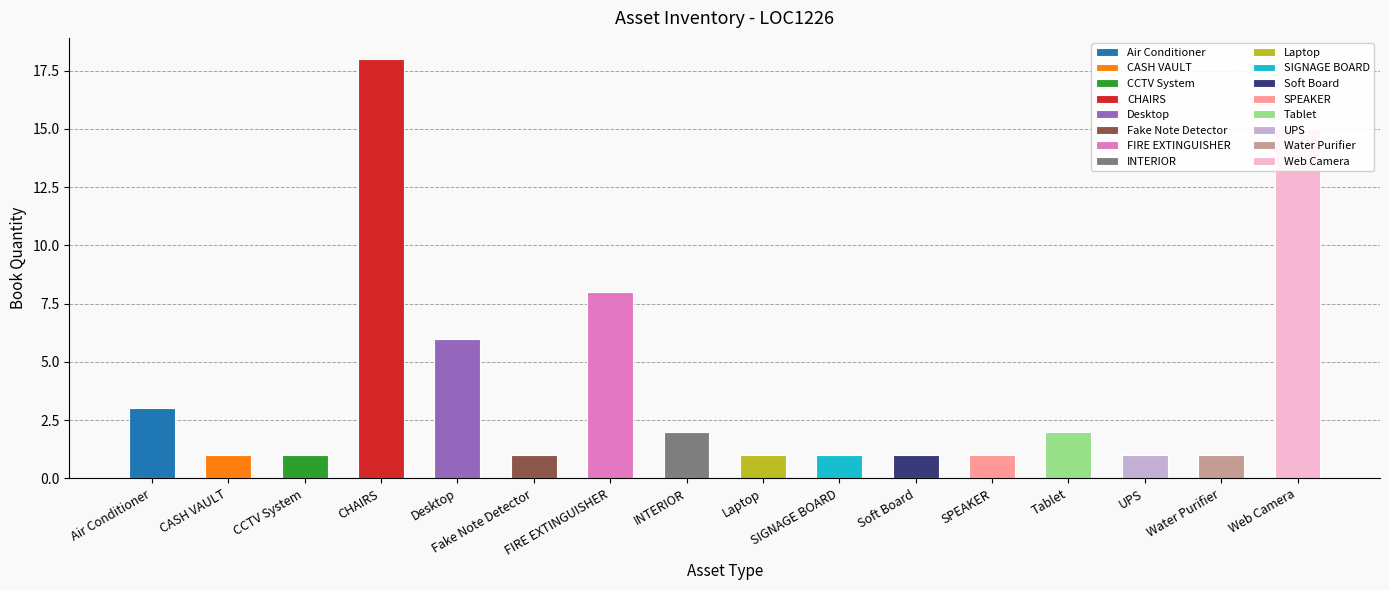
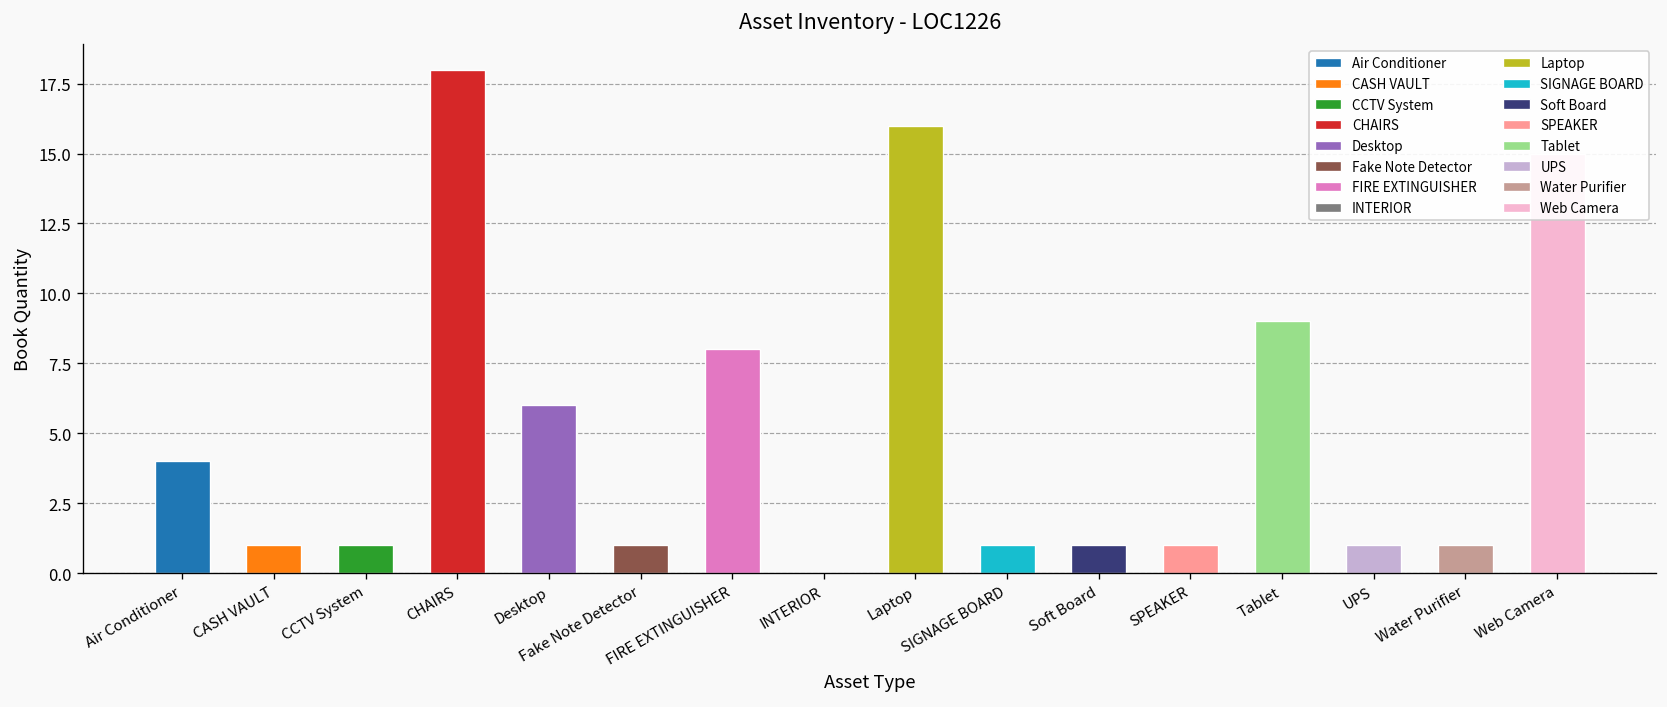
Air Conditioner: 3 -> 4
INTERIOR: 2 -> 0
Laptop: 1 -> 16
Tablet: 2 -> 9
